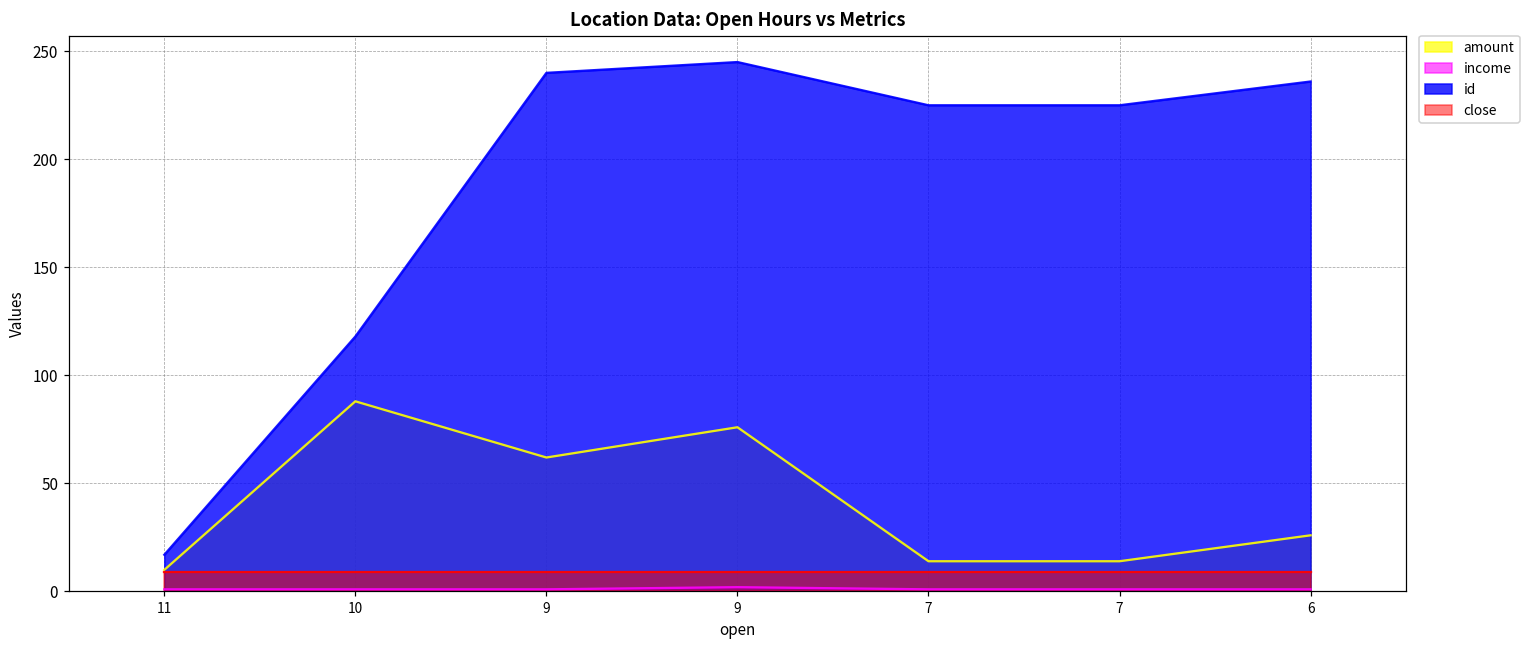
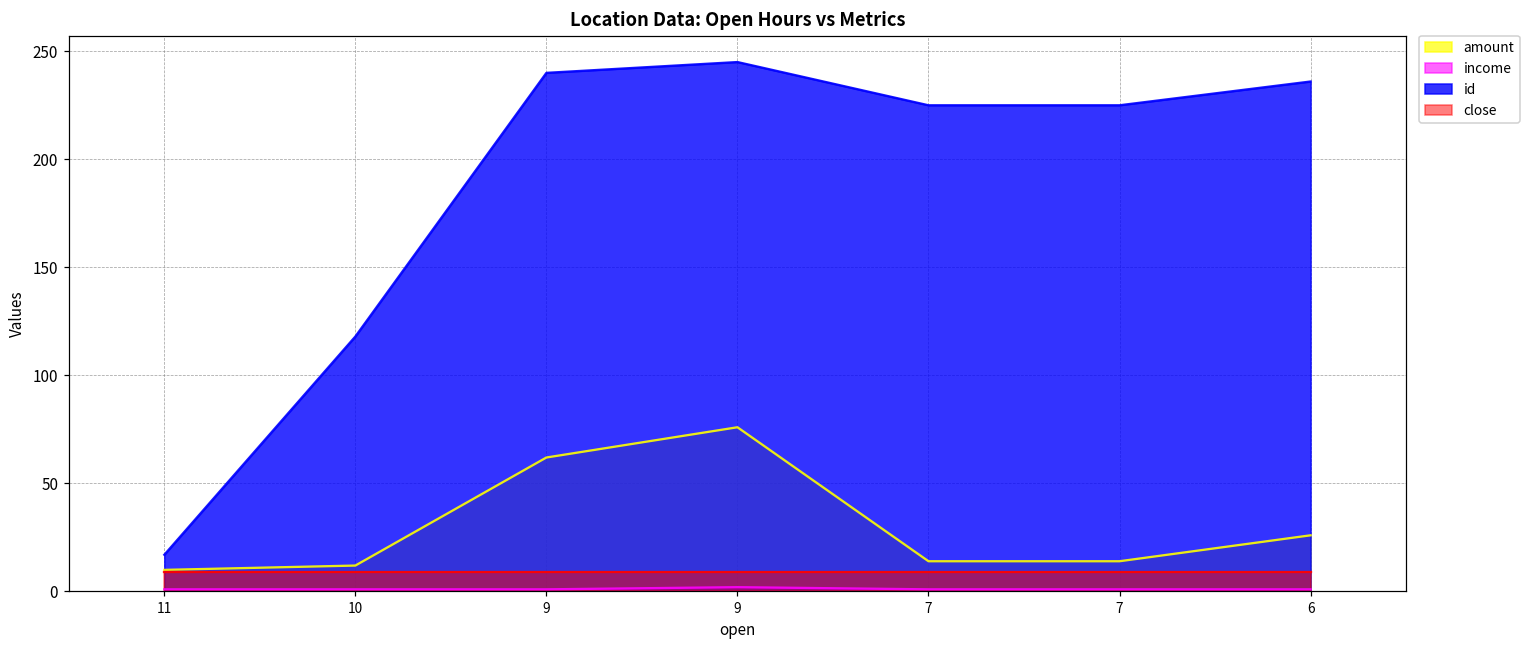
amount, 10: 88 -> 12
